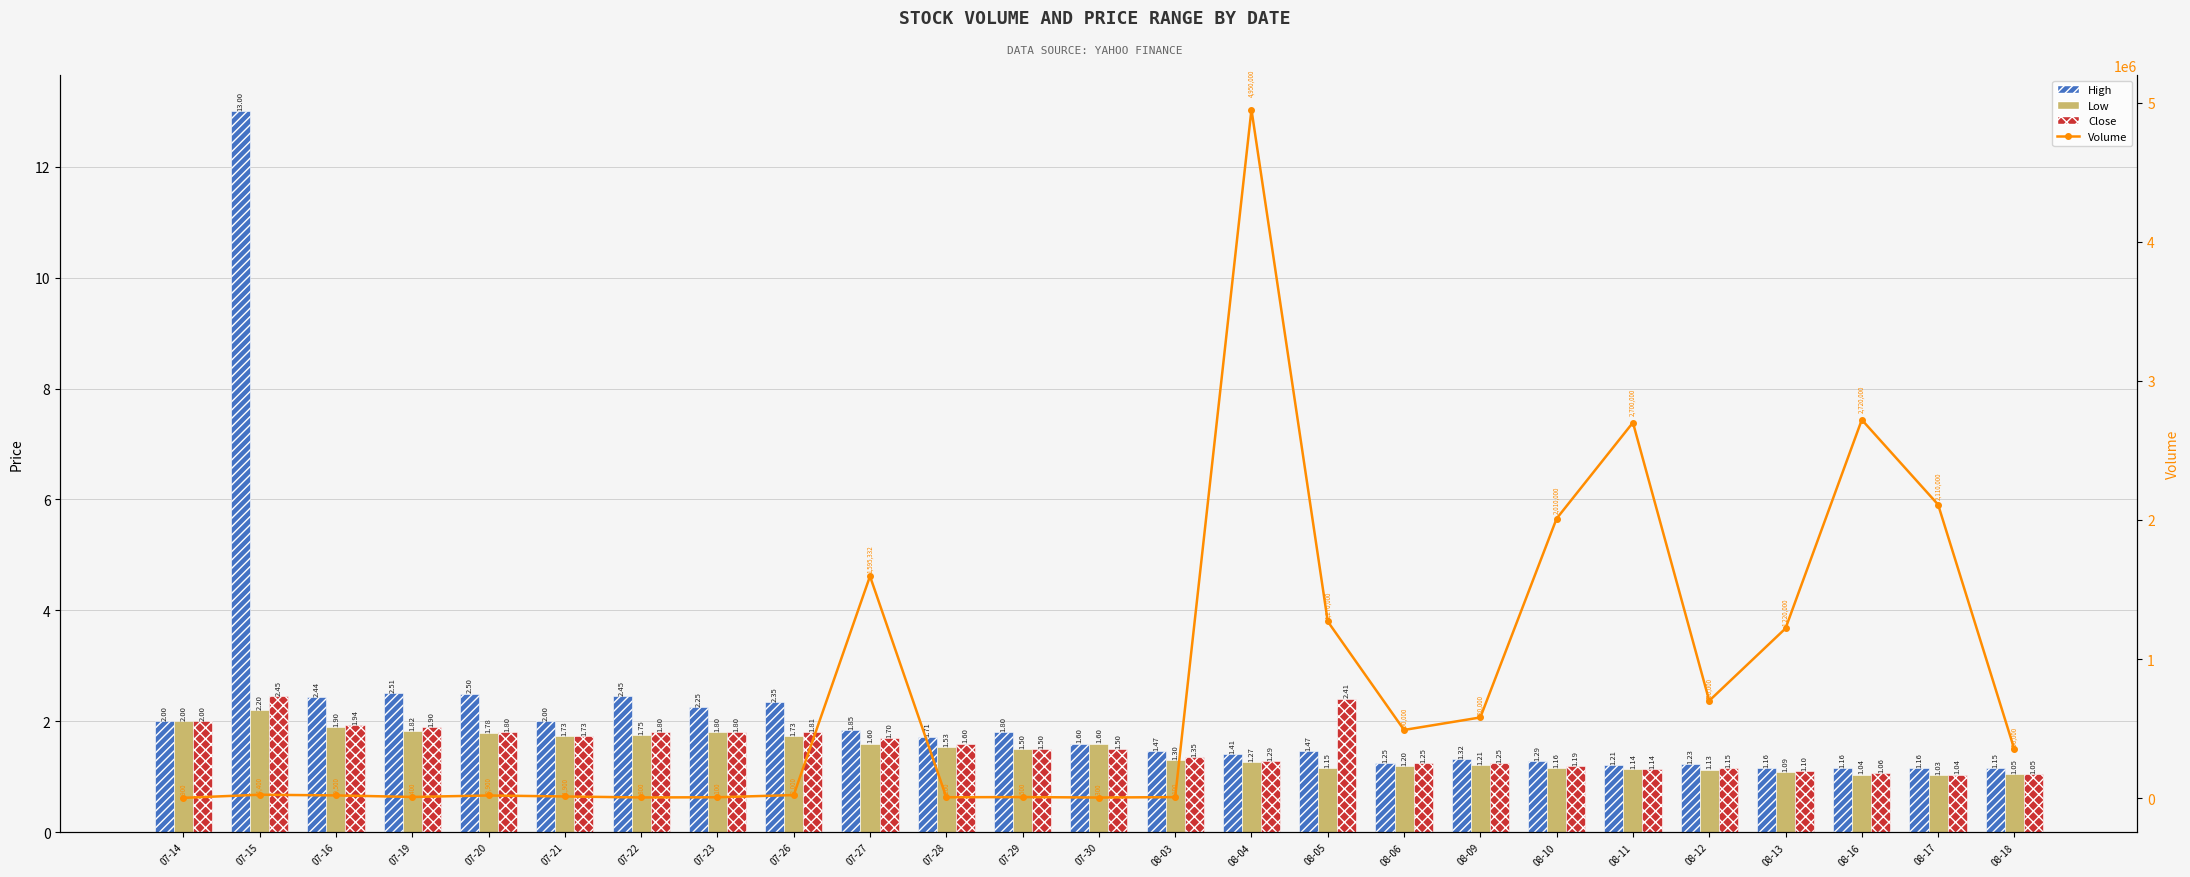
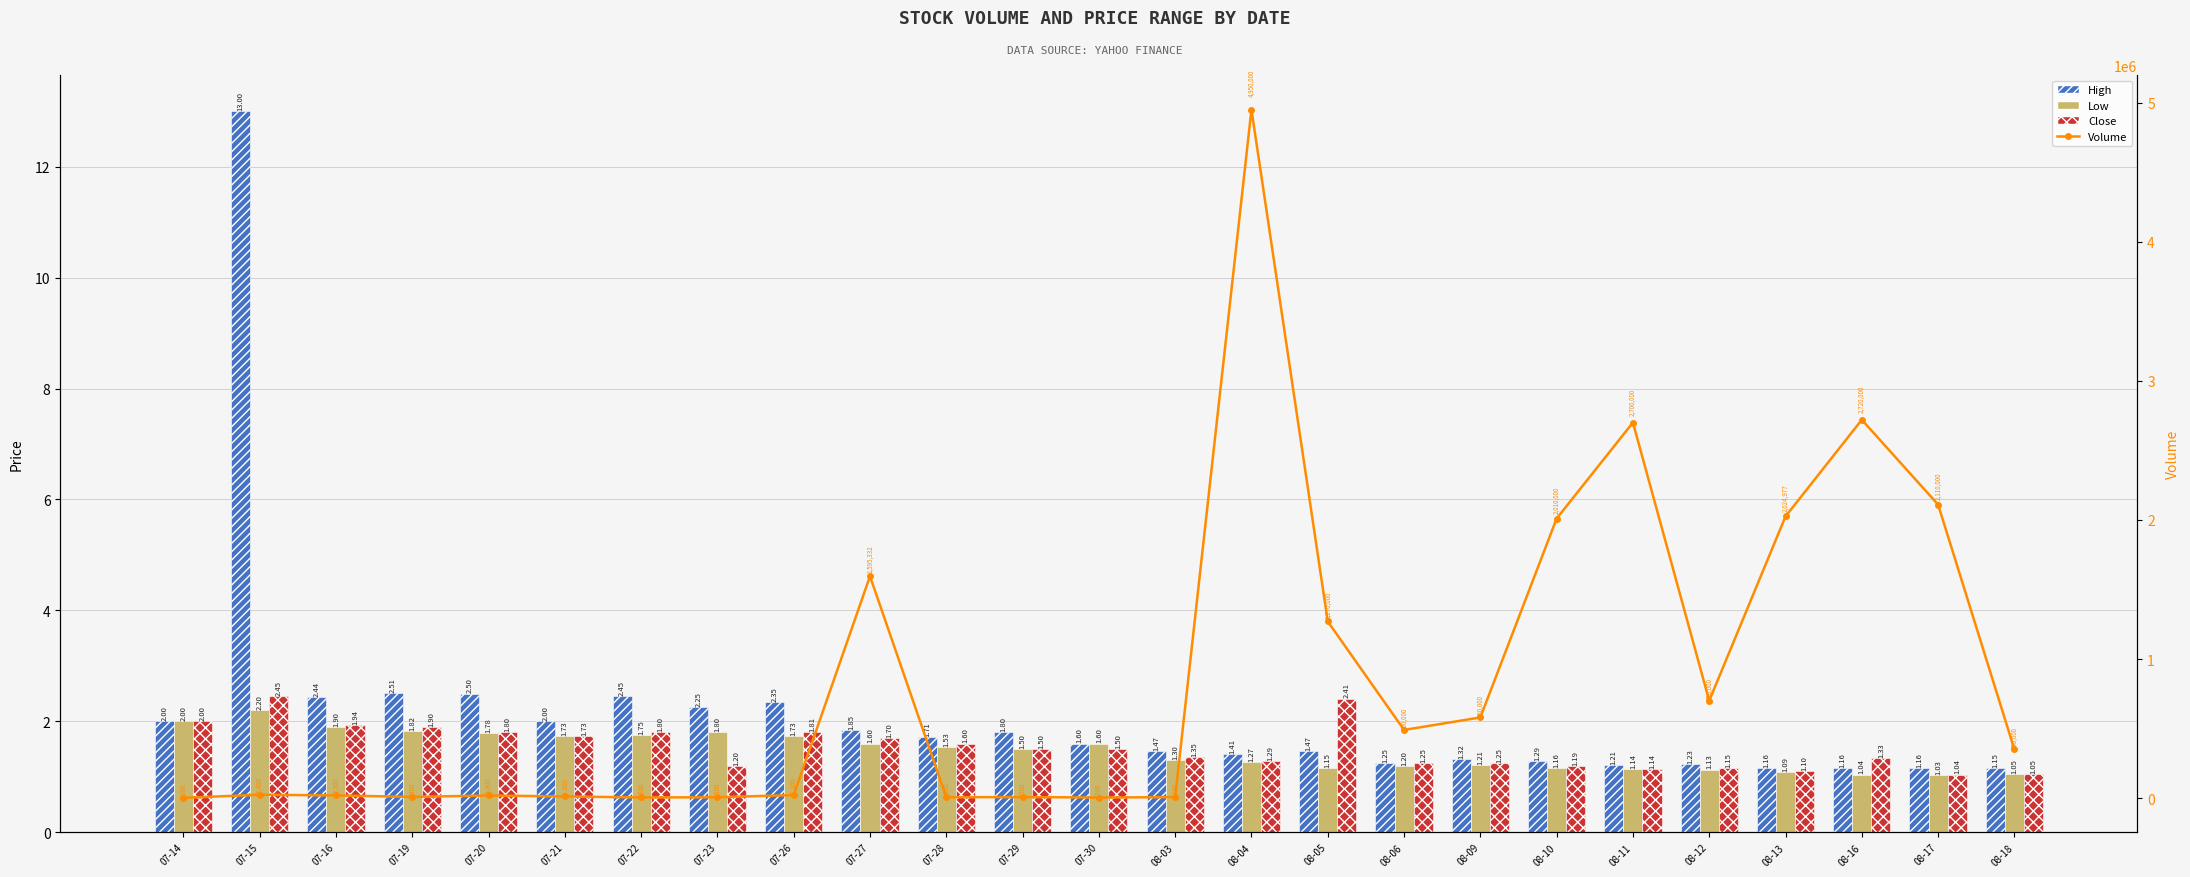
Close, 07-23: 1.80 -> 1.20
Close, 08-16: 1.06 -> 1.33
Volume, 08-13: 1,220,000 -> 2,024,977
